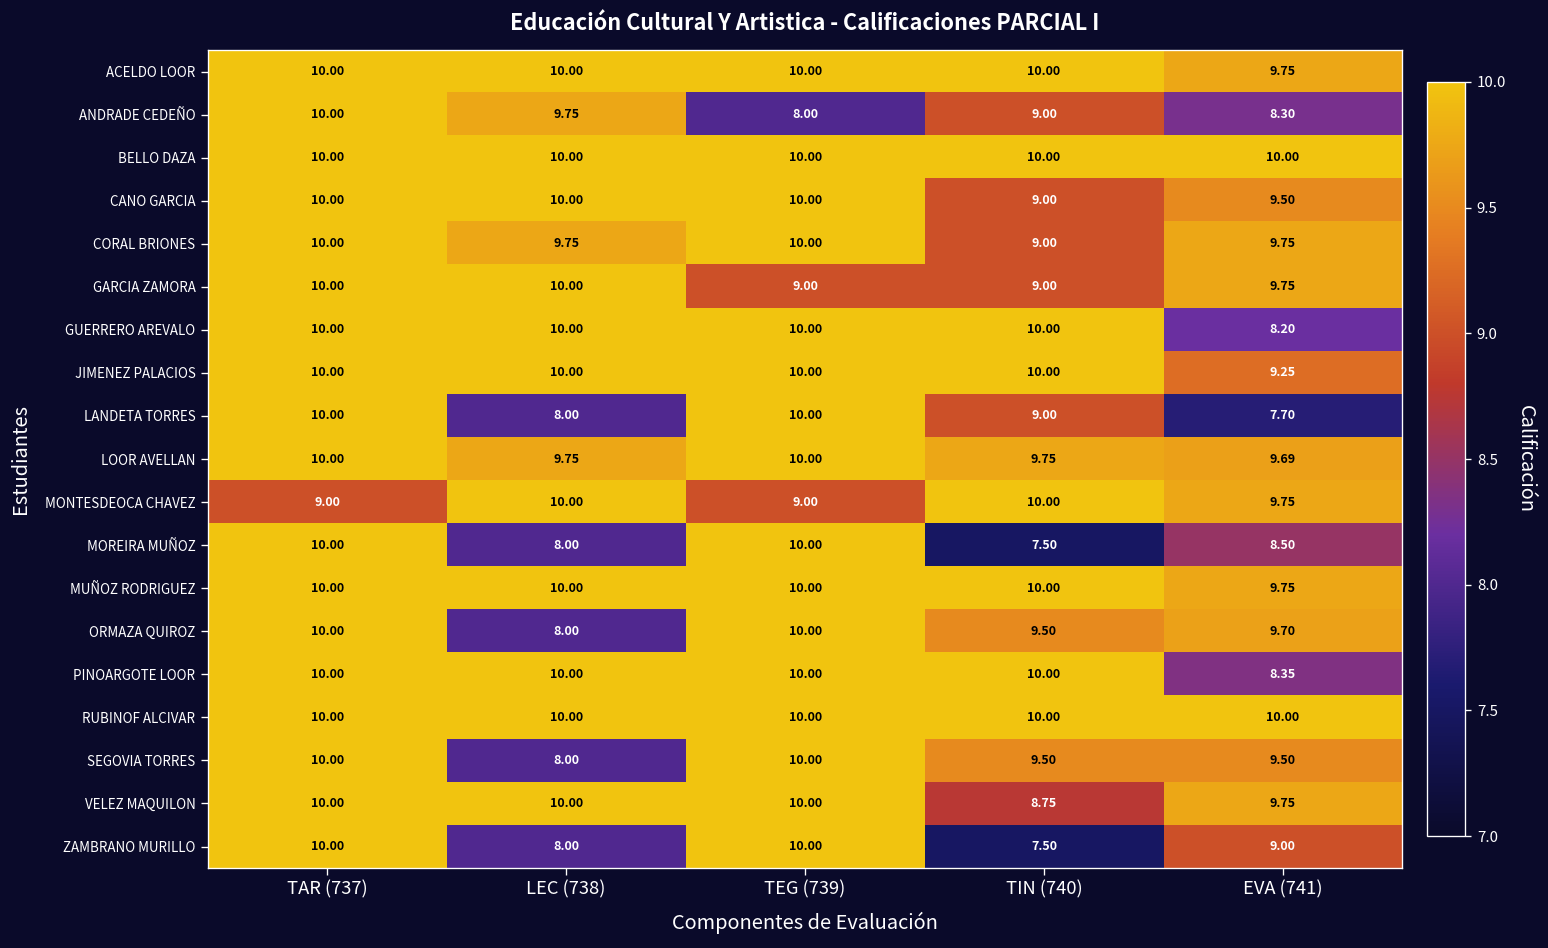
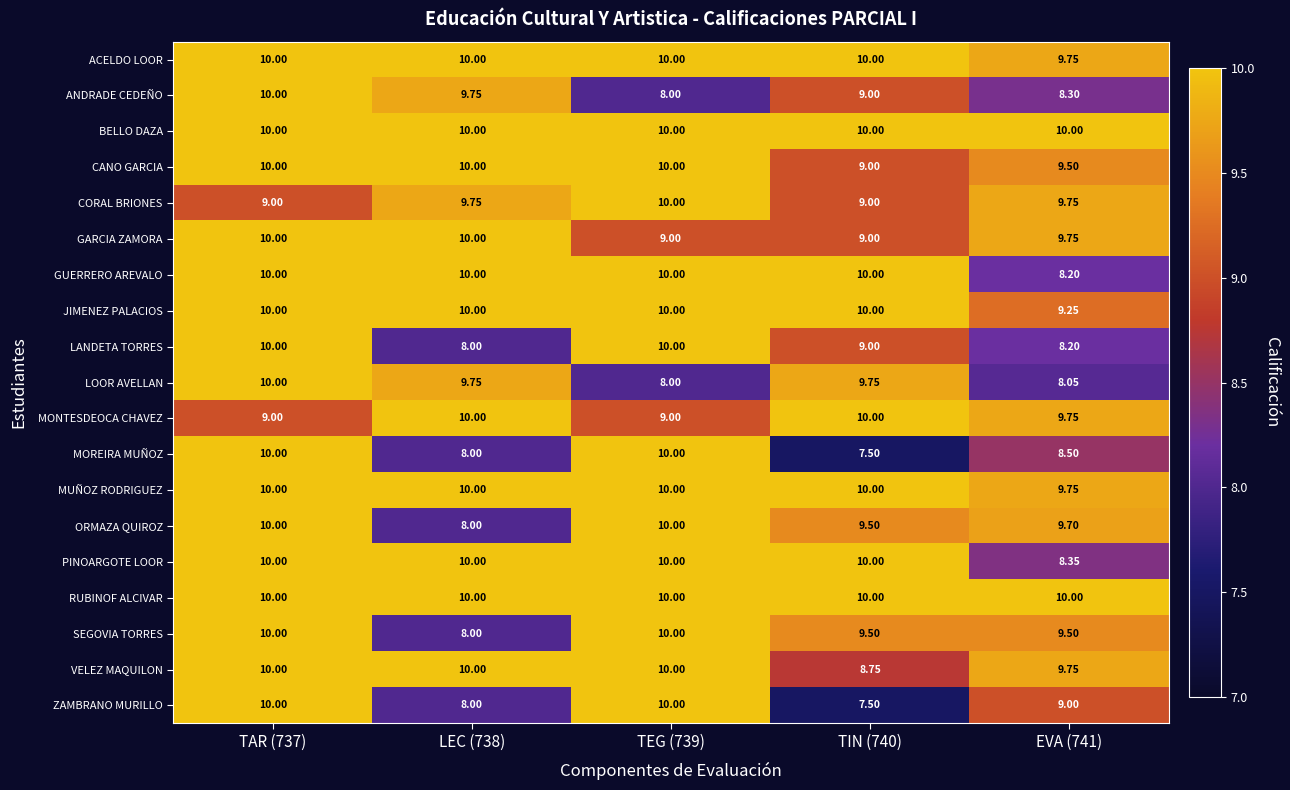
CORAL BRIONES, TAR (737): 10.00 -> 9.00
LANDETA TORRES, EVA (741): 7.70 -> 8.20
LOOR AVELLAN, TEG (739): 10.00 -> 8.00
LOOR AVELLAN, EVA (741): 9.69 -> 8.05
